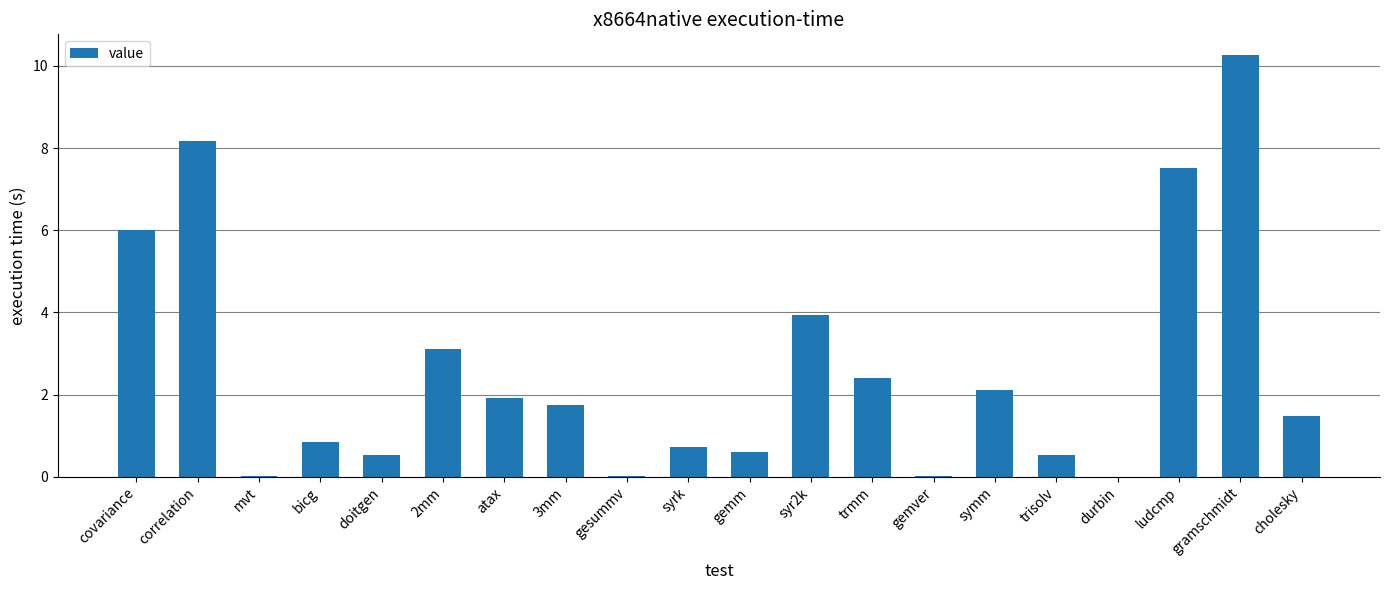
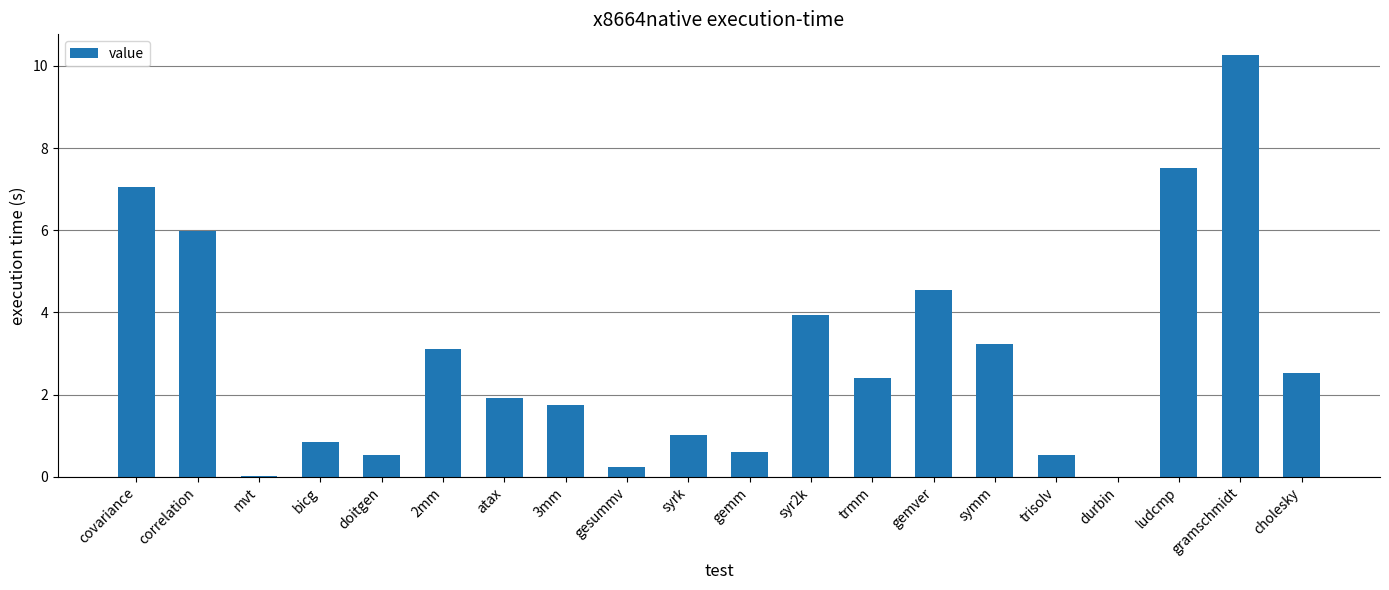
covariance: 6.0 -> 7.1
correlation: 8.2 -> 6.0
gesummv: 0.0 -> 0.2
syrk: 0.7 -> 1.0
gemver: 0.0 -> 4.6
symm: 2.1 -> 3.2
cholesky: 1.5 -> 2.5
